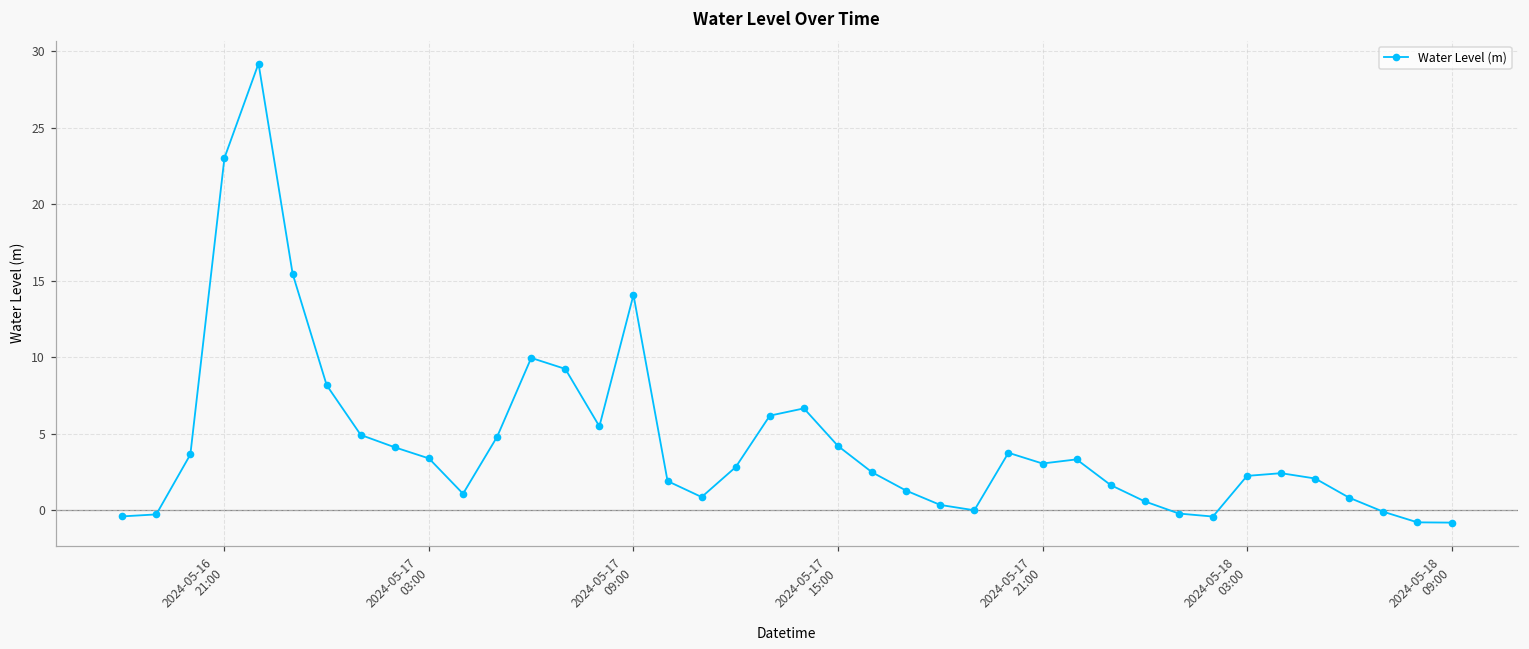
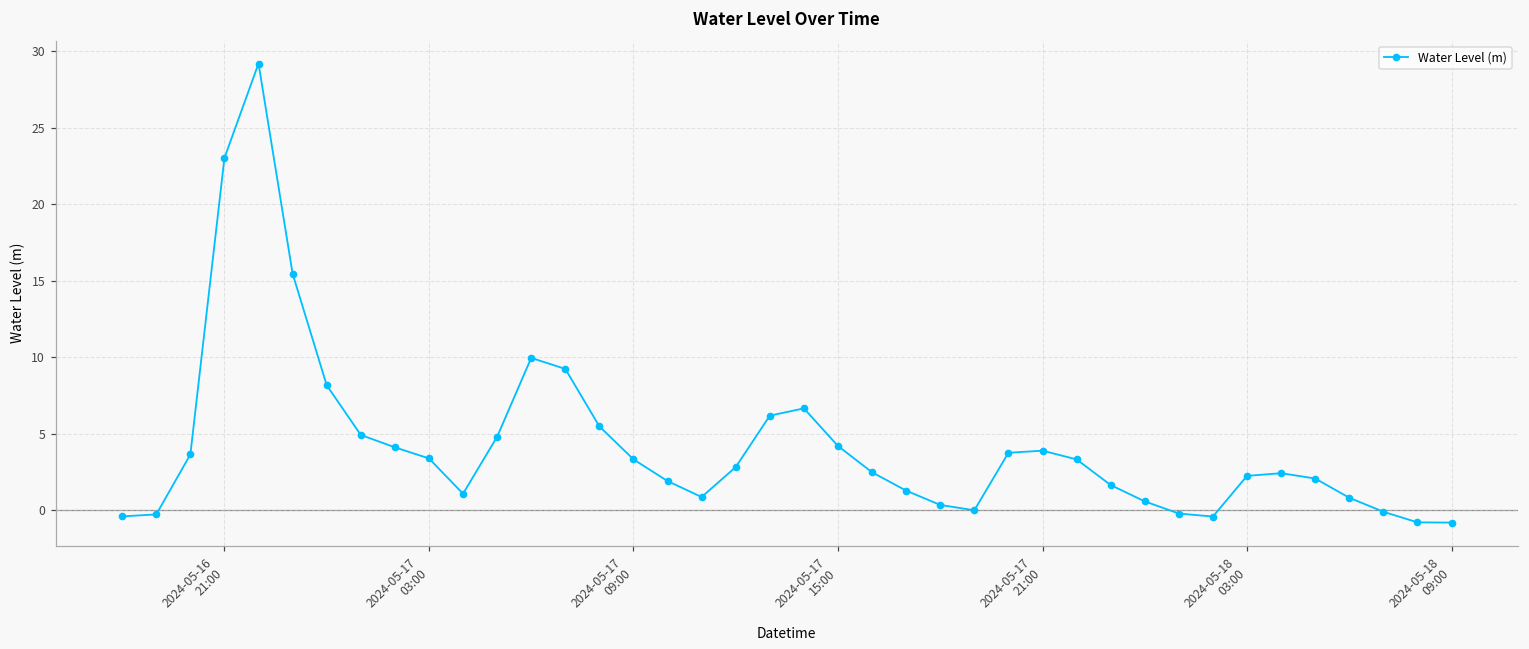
2024-05-17 09:00: 14.1 -> 3.3
2024-05-17 21:00: 3.1 -> 3.9
